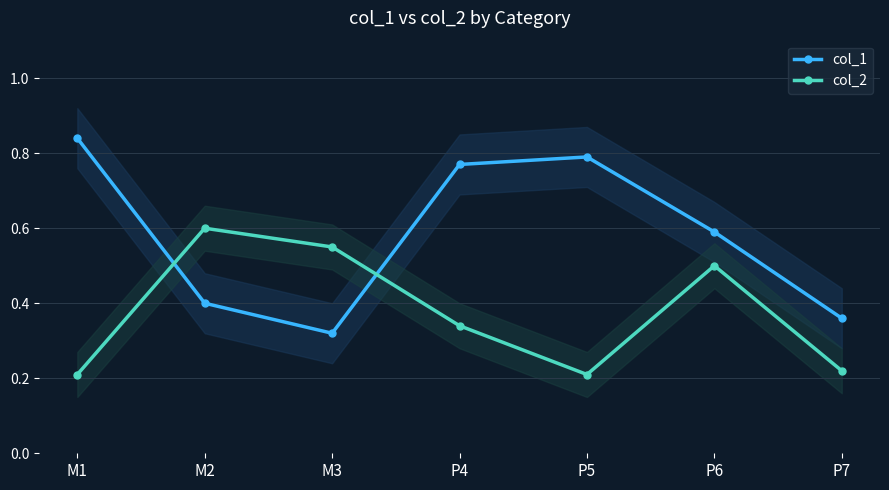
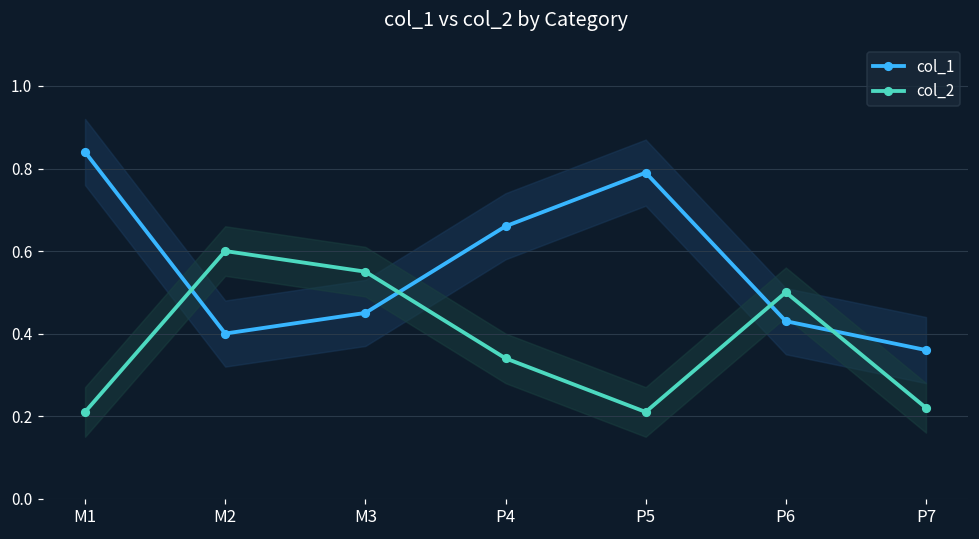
col_1, M3: 0.32 -> 0.45
col_1, P4: 0.77 -> 0.66
col_1, P6: 0.59 -> 0.43
